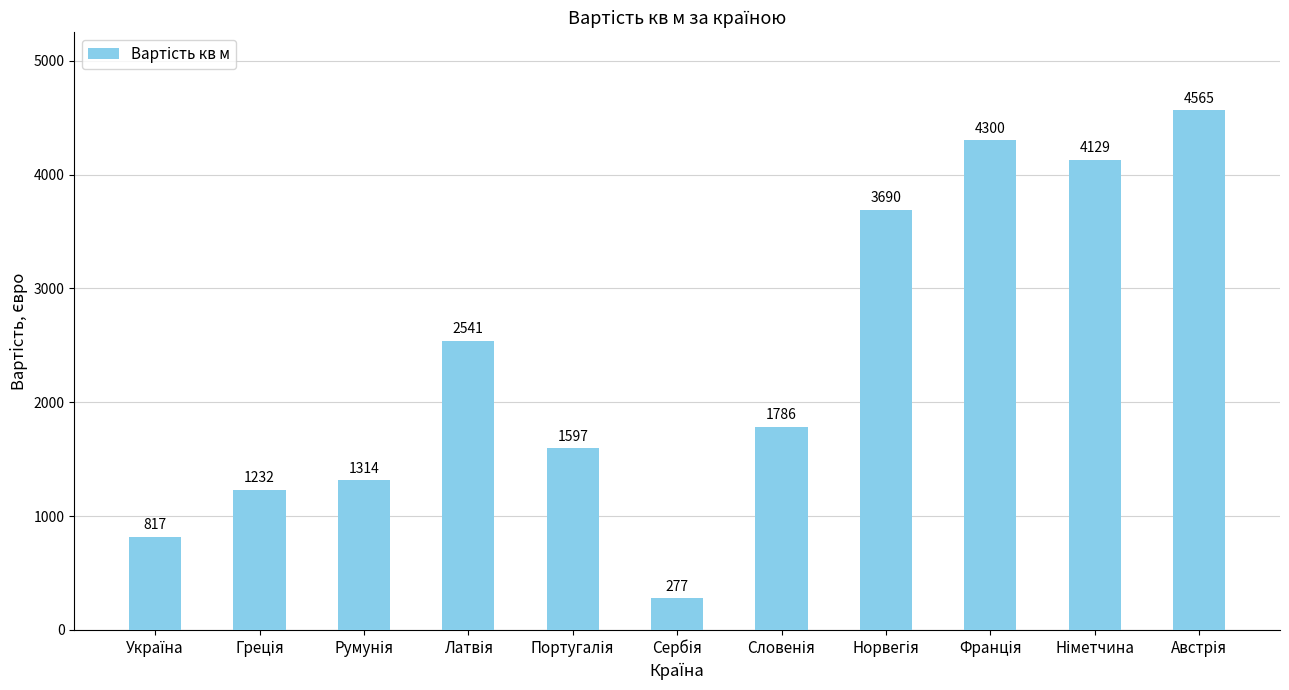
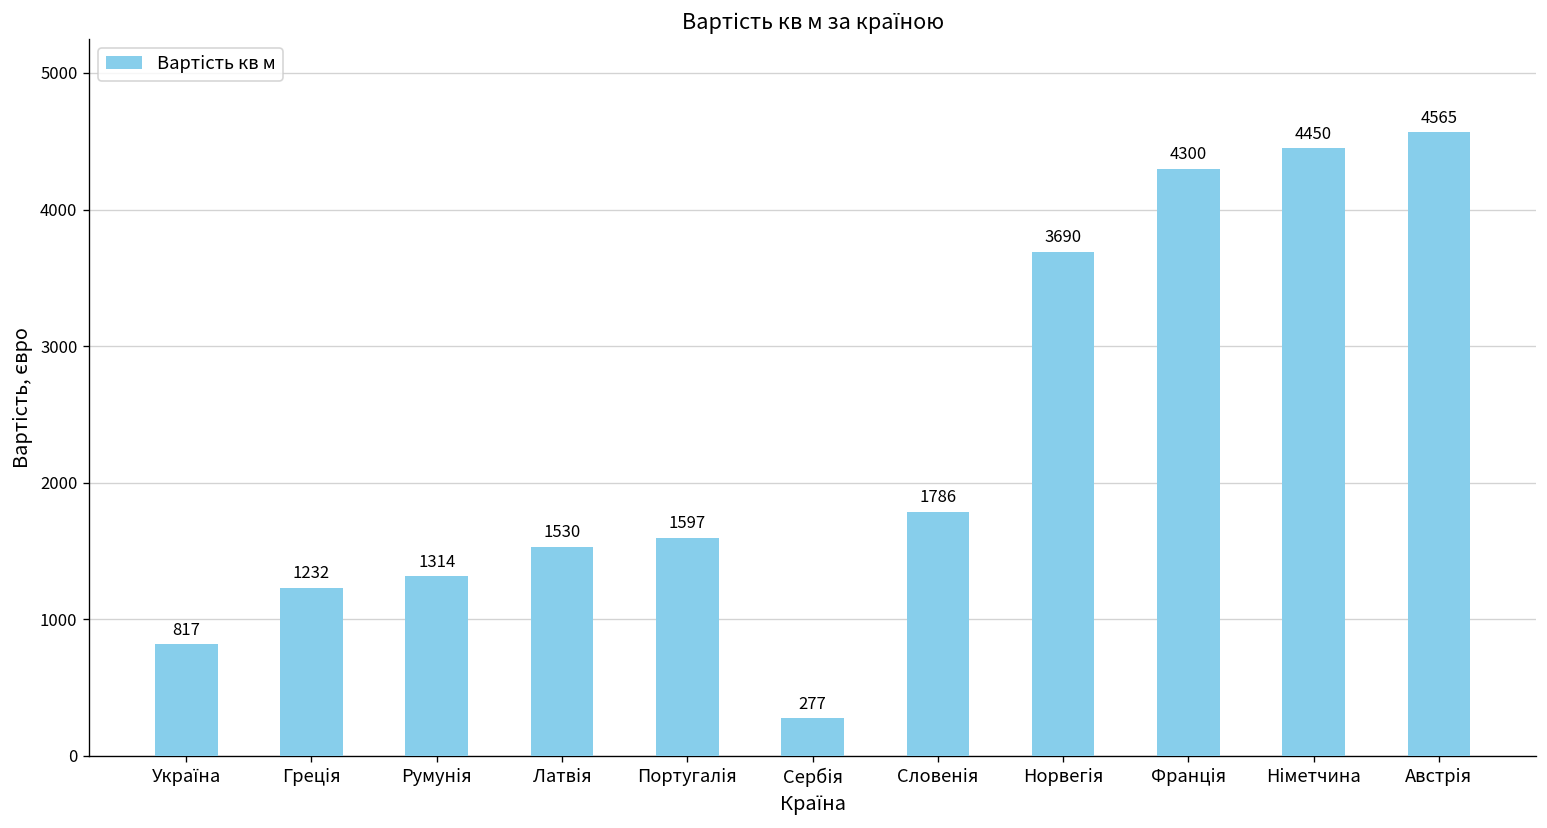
Латвія: 2541 -> 1530
Німетчина: 4129 -> 4450
